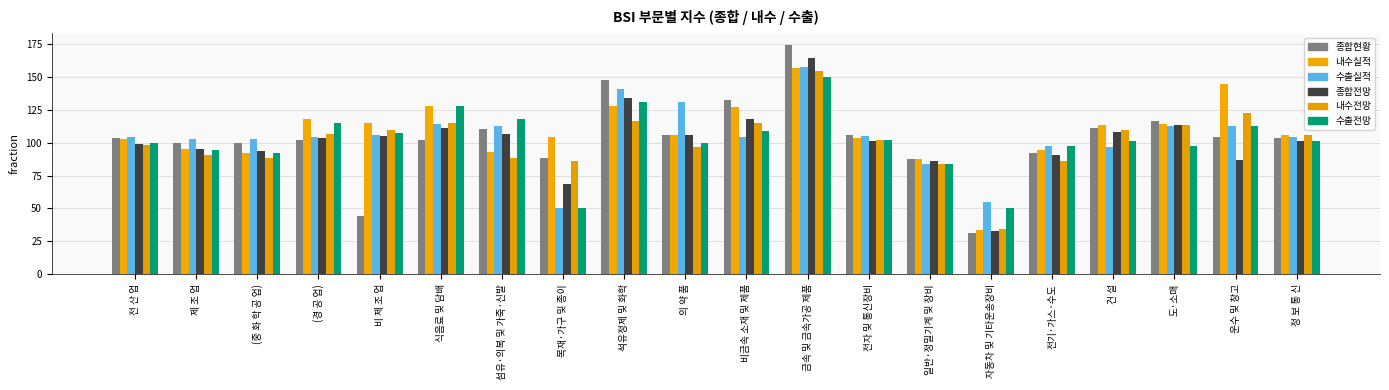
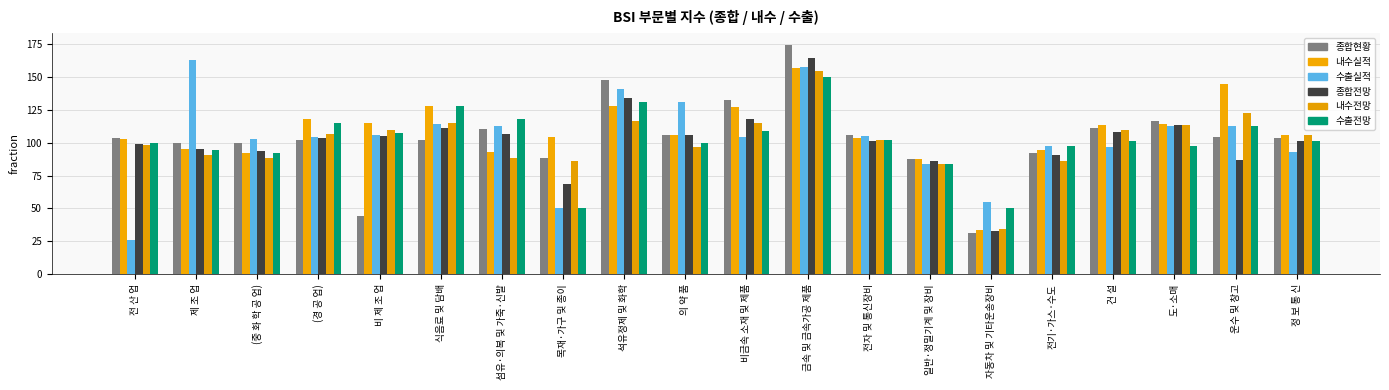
수출실적, 전 산 업: 104 -> 26
수출실적, 제 조 업: 103 -> 163
수출실적, 정 보 통 신: 105 -> 93
